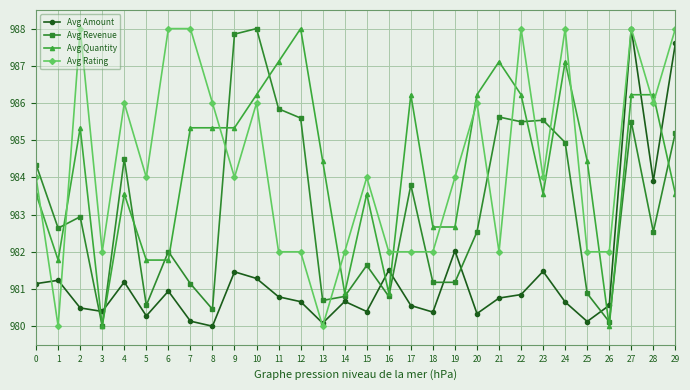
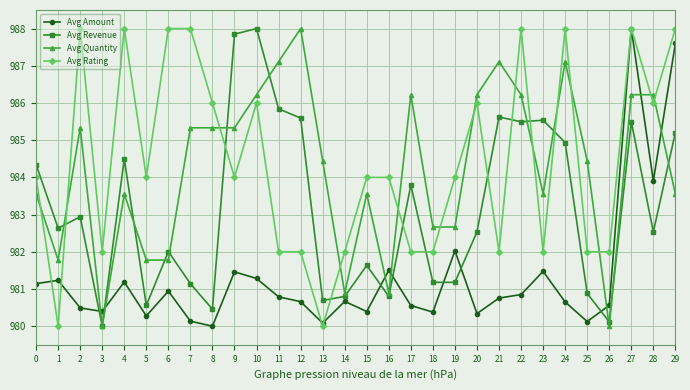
Avg Rating, 4: 986.0 -> 988.0
Avg Rating, 16: 982.0 -> 984.0
Avg Rating, 23: 984.0 -> 982.0
